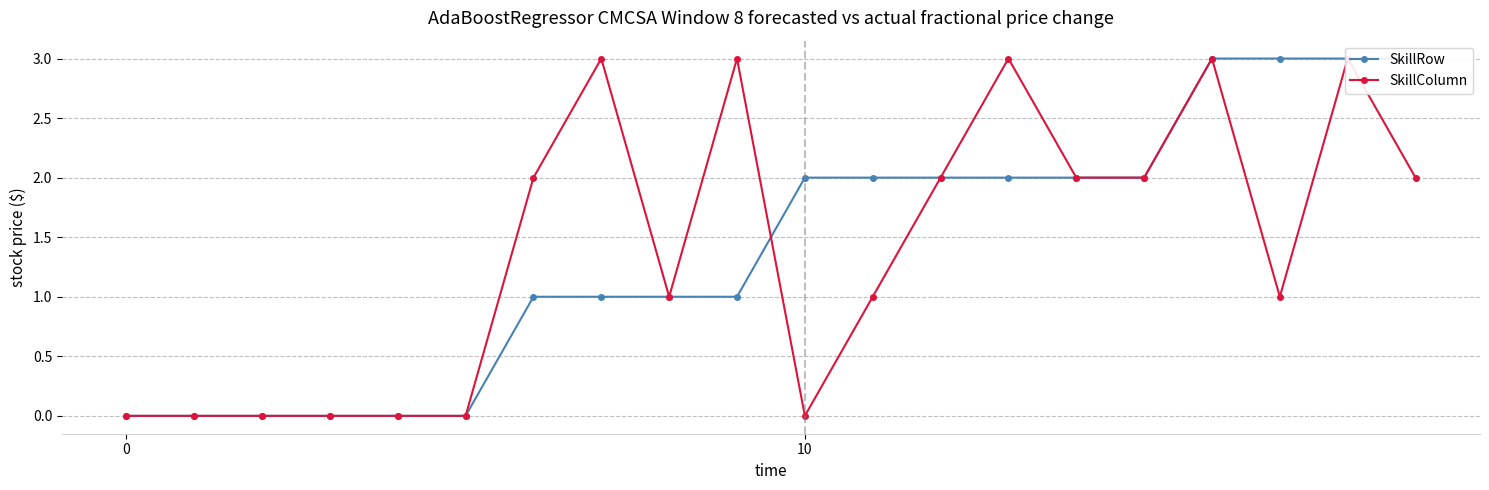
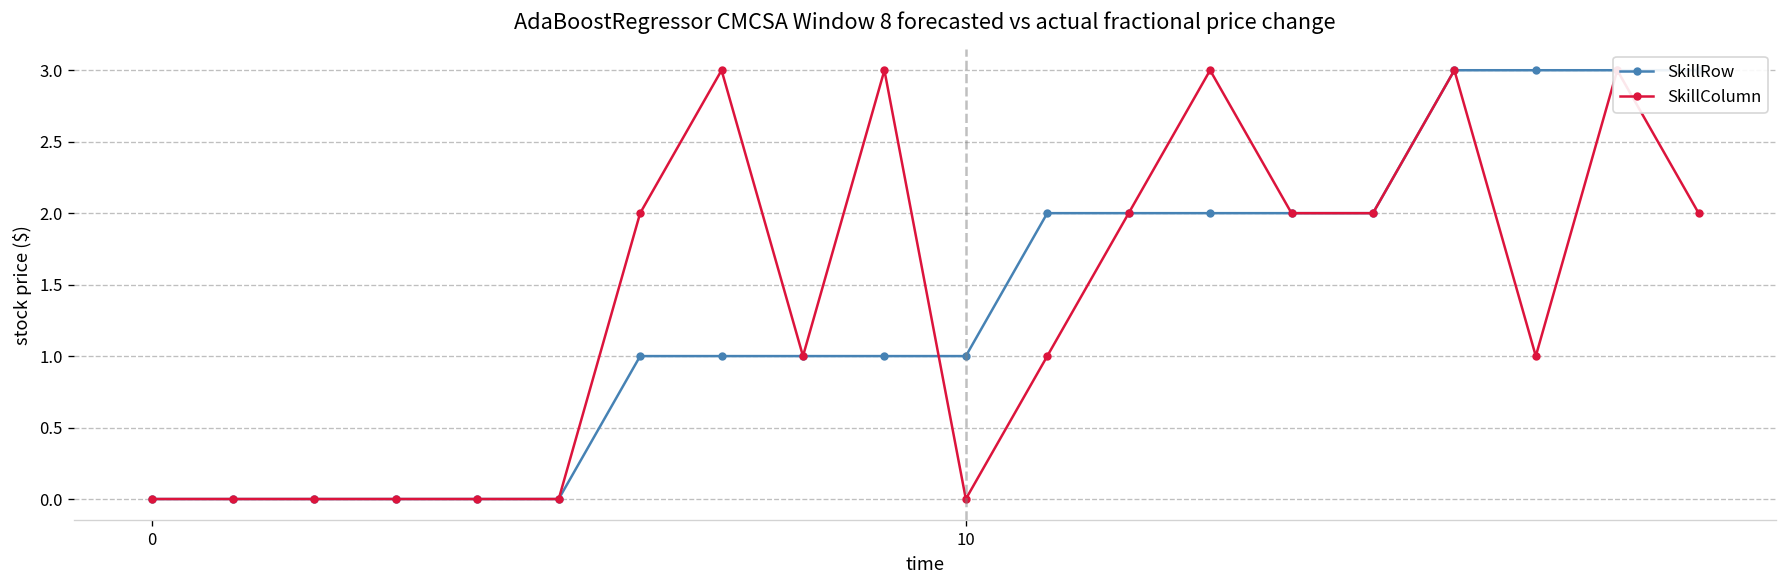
SkillRow, 10: 2 -> 1
